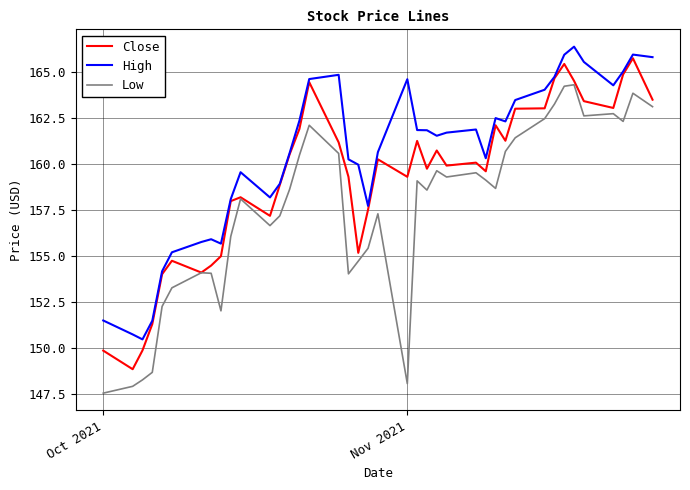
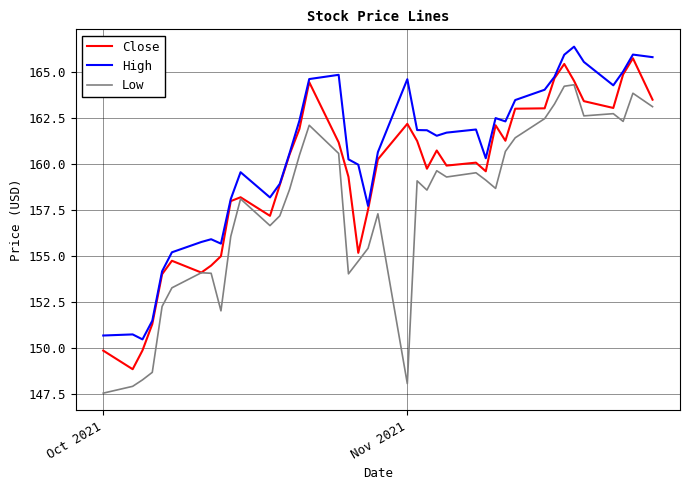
High, Oct 2021: 151.5 -> 150.7
Close, Nov 2021: 159.3 -> 162.2
